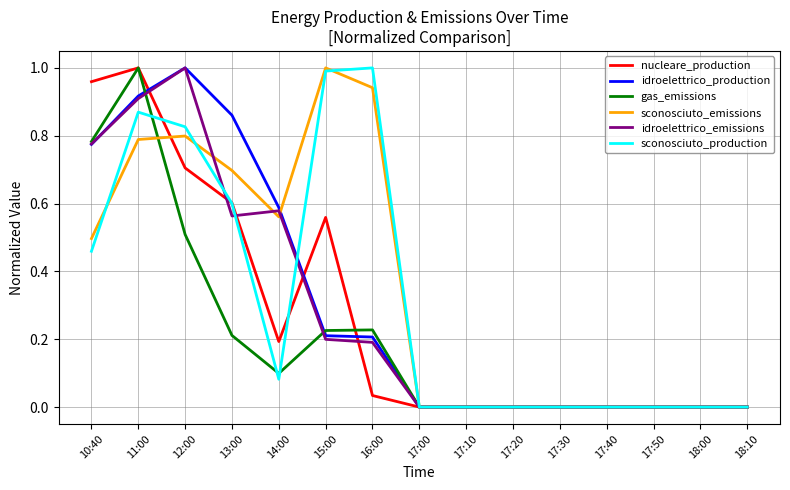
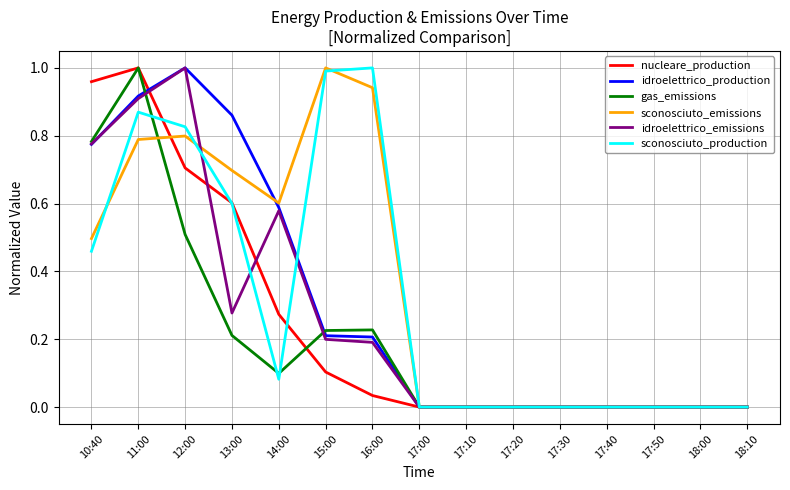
idroelettrico_emissions, 13:00: 0.56 -> 0.28
nucleare_production, 14:00: 0.19 -> 0.27
sconosciuto_emissions, 14:00: 0.56 -> 0.60
nucleare_production, 15:00: 0.56 -> 0.10
